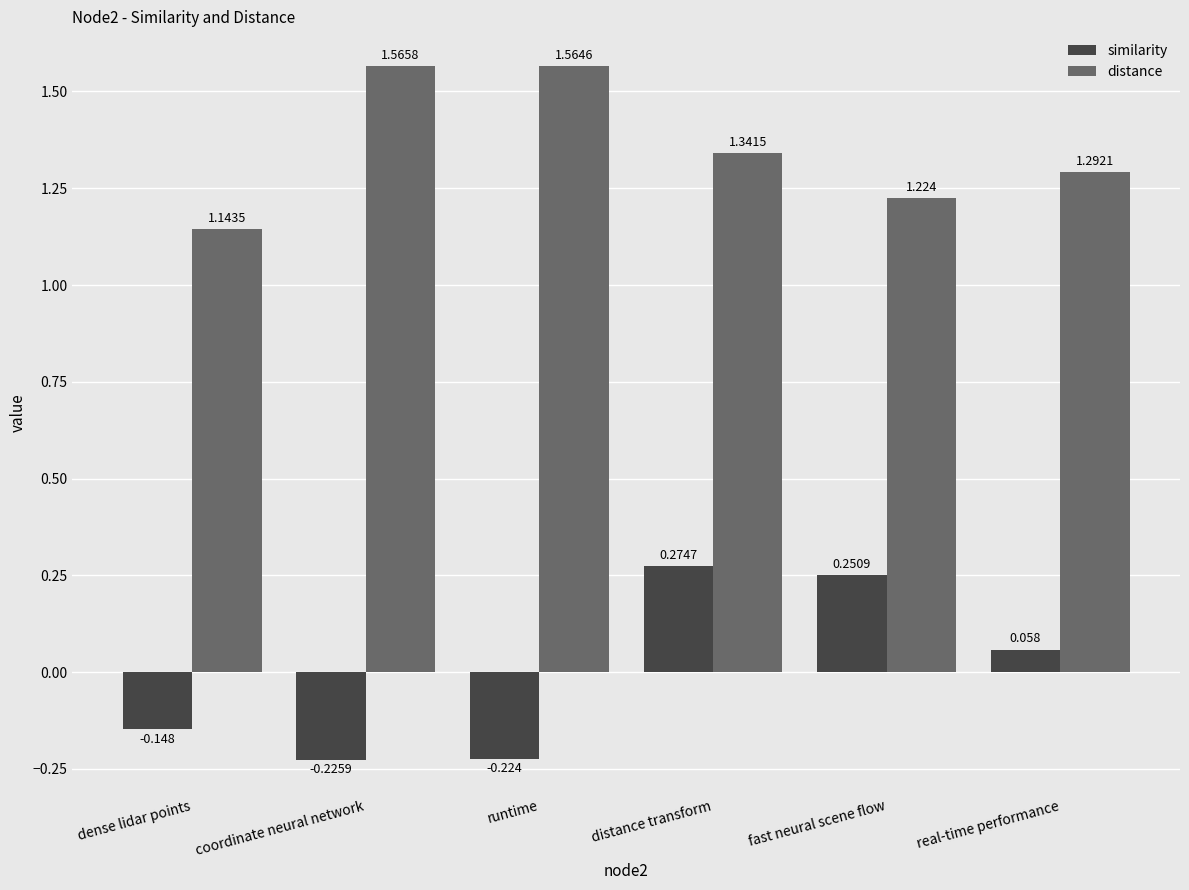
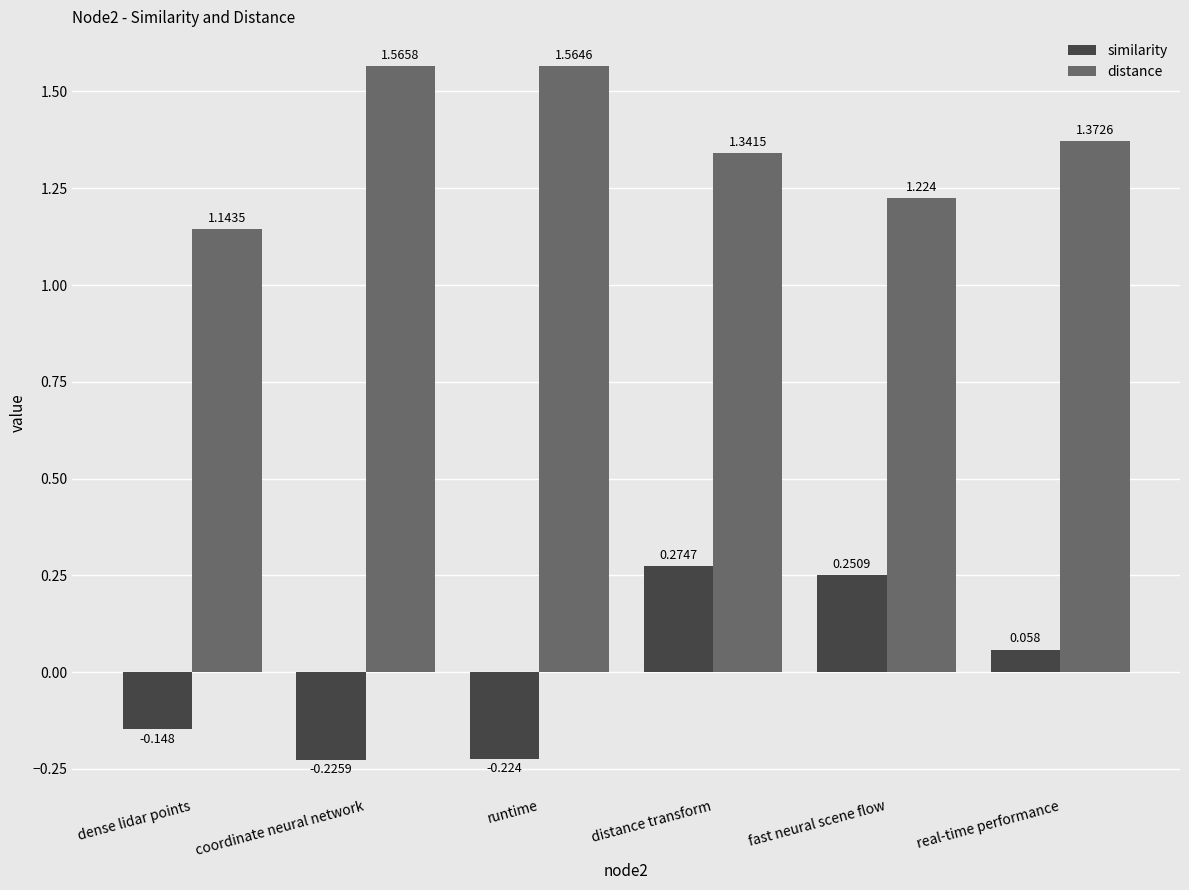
distance, real-time performance: 1.2921 -> 1.3726
